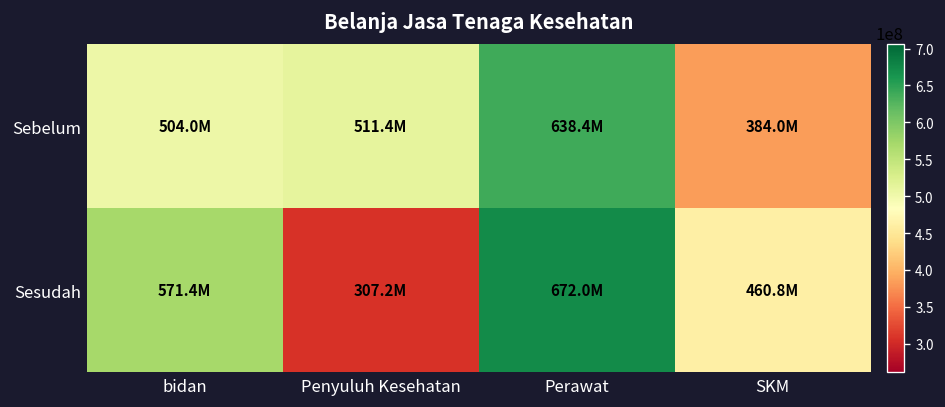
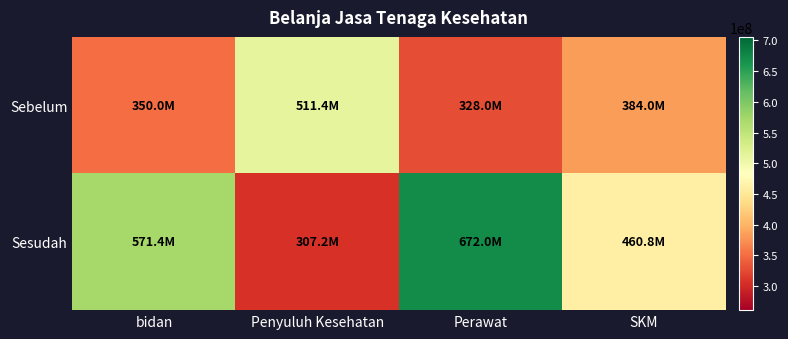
Sebelum, bidan: 504.0M -> 350.0M
Sebelum, Perawat: 638.4M -> 328.0M
